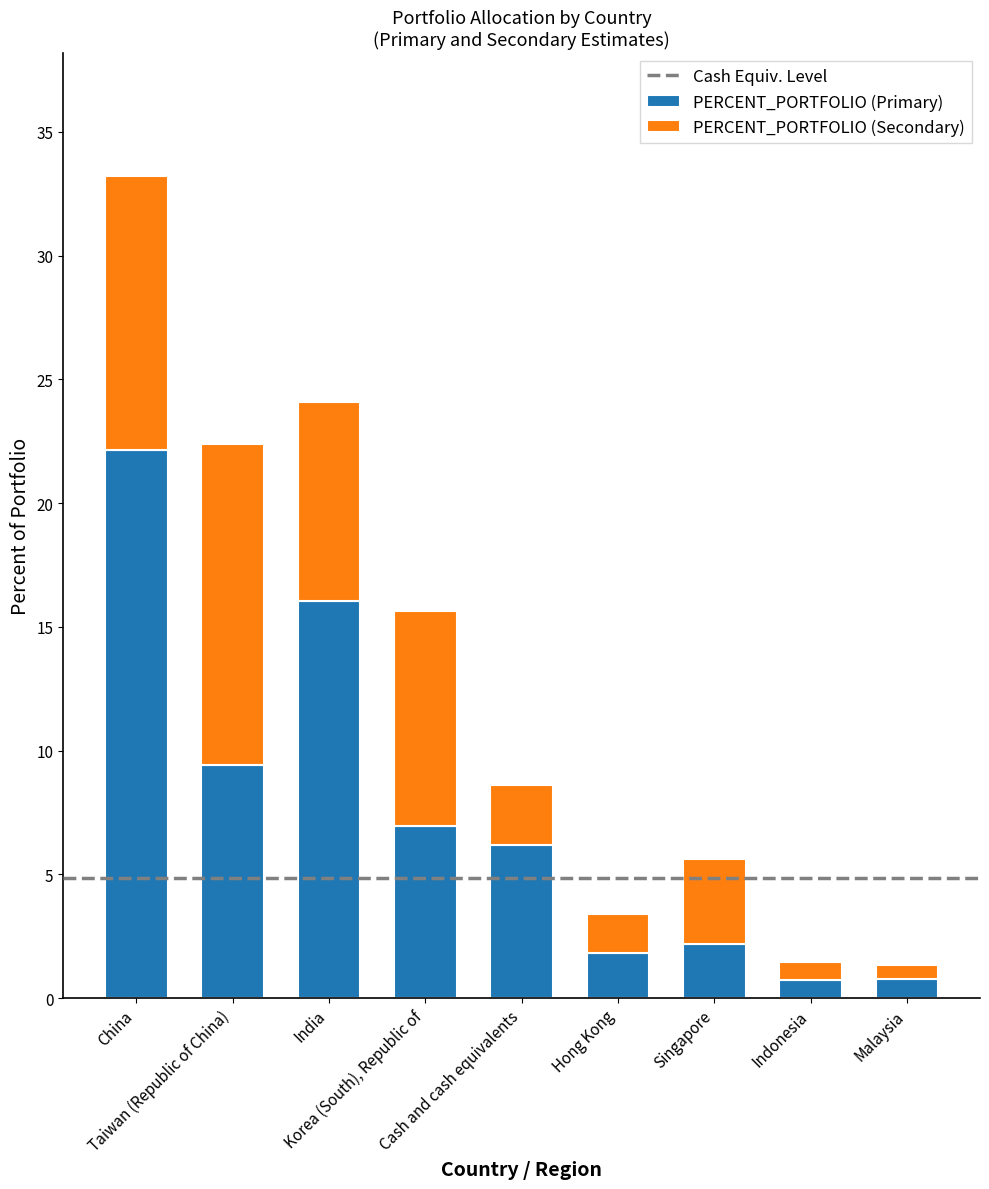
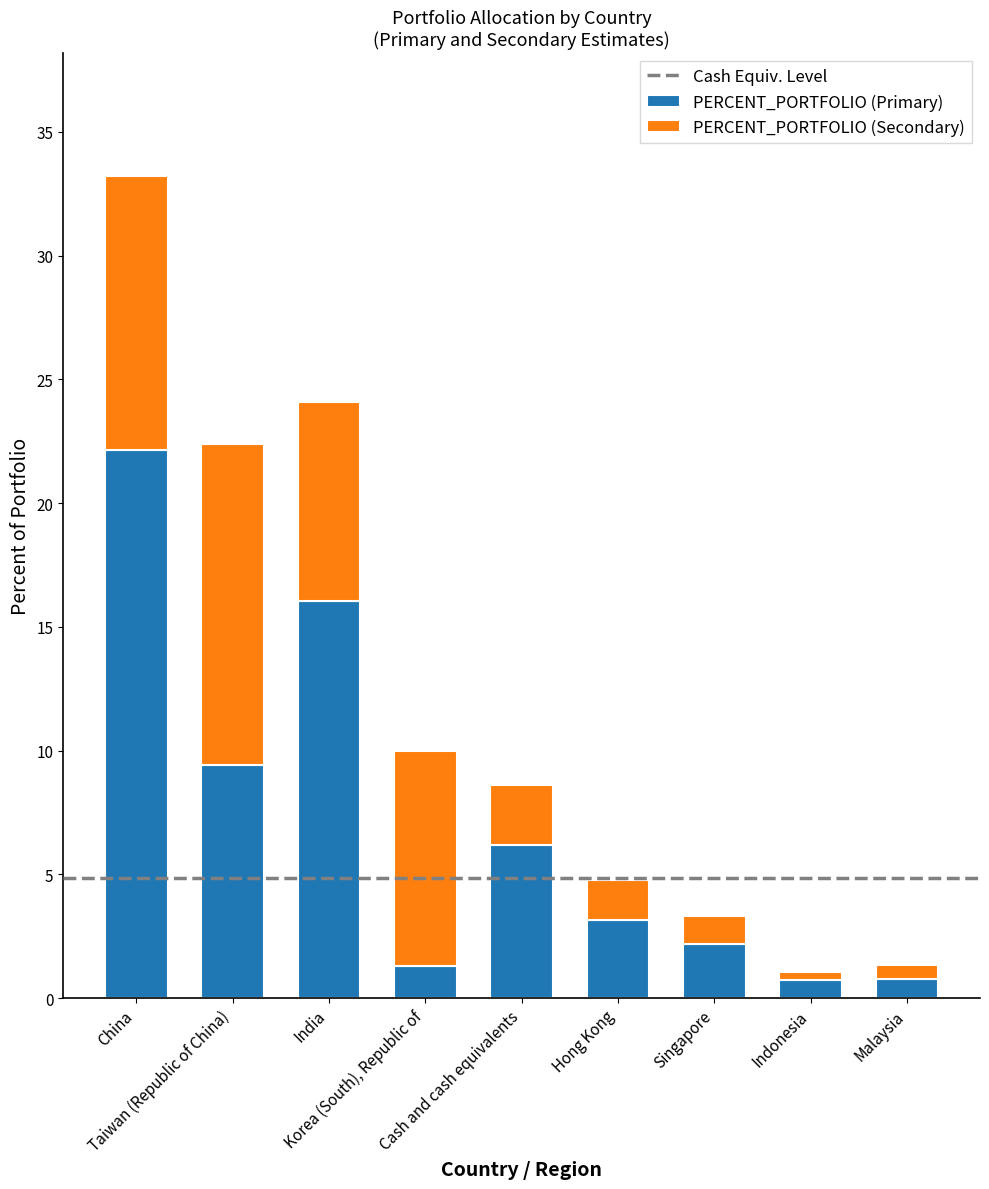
PERCENT_PORTFOLIO (Primary), Korea (South), Republic of: 7.0 -> 1.3
PERCENT_PORTFOLIO (Primary), Hong Kong: 1.8 -> 3.2
PERCENT_PORTFOLIO (Secondary), Singapore: 3.4 -> 1.1
PERCENT_PORTFOLIO (Secondary), Indonesia: 0.7 -> 0.3
